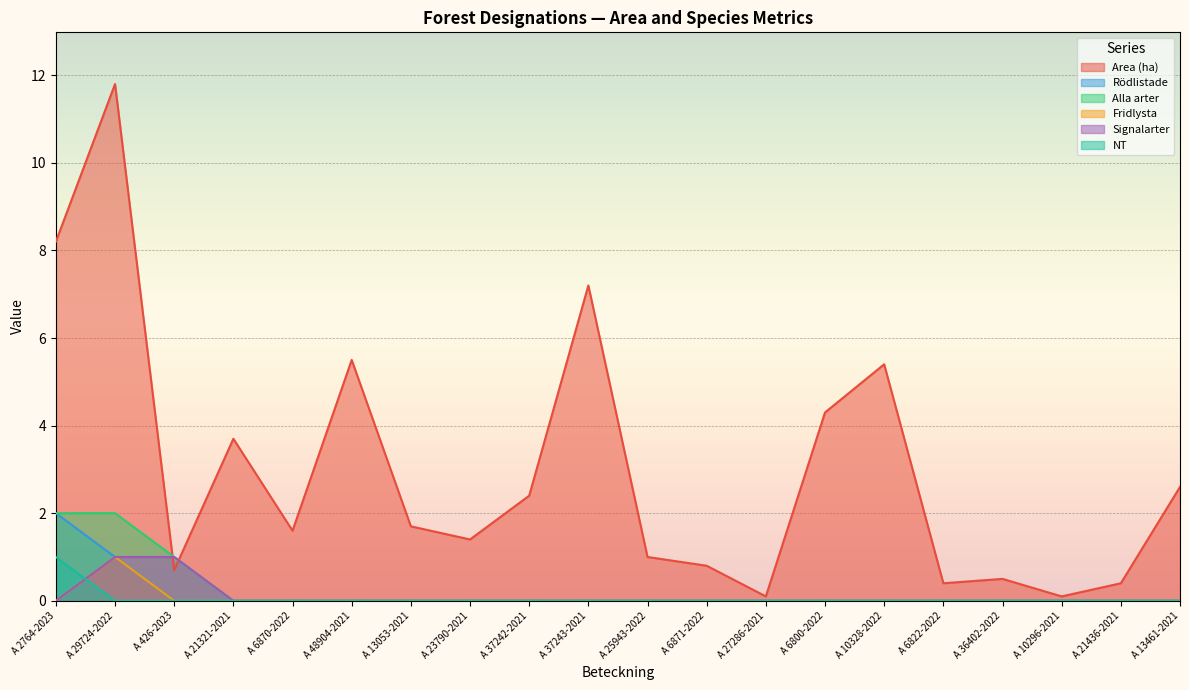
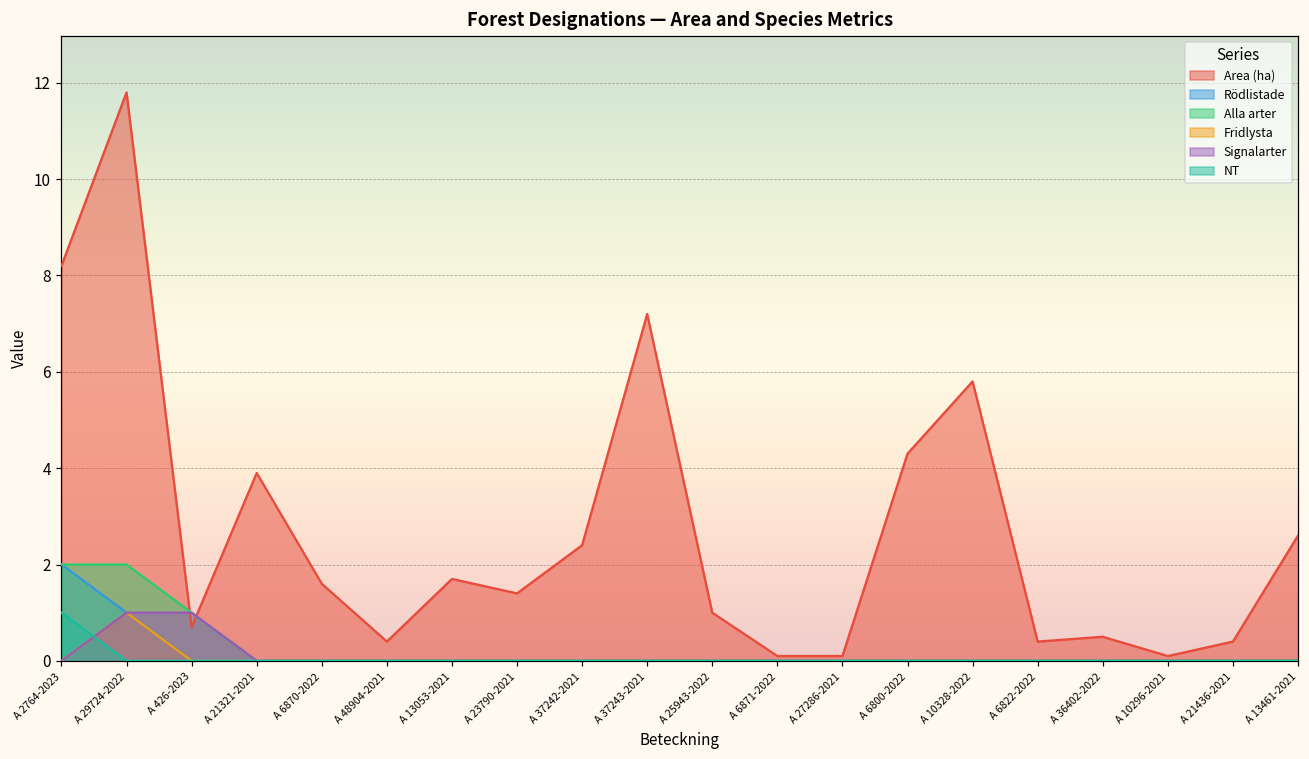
Area (ha), A 21321-2021: 3.7 -> 3.9
Area (ha), A 48904-2021: 5.5 -> 0.4
Area (ha), A 6871-2022: 0.8 -> 0.1
Area (ha), A 10328-2022: 5.4 -> 5.8
